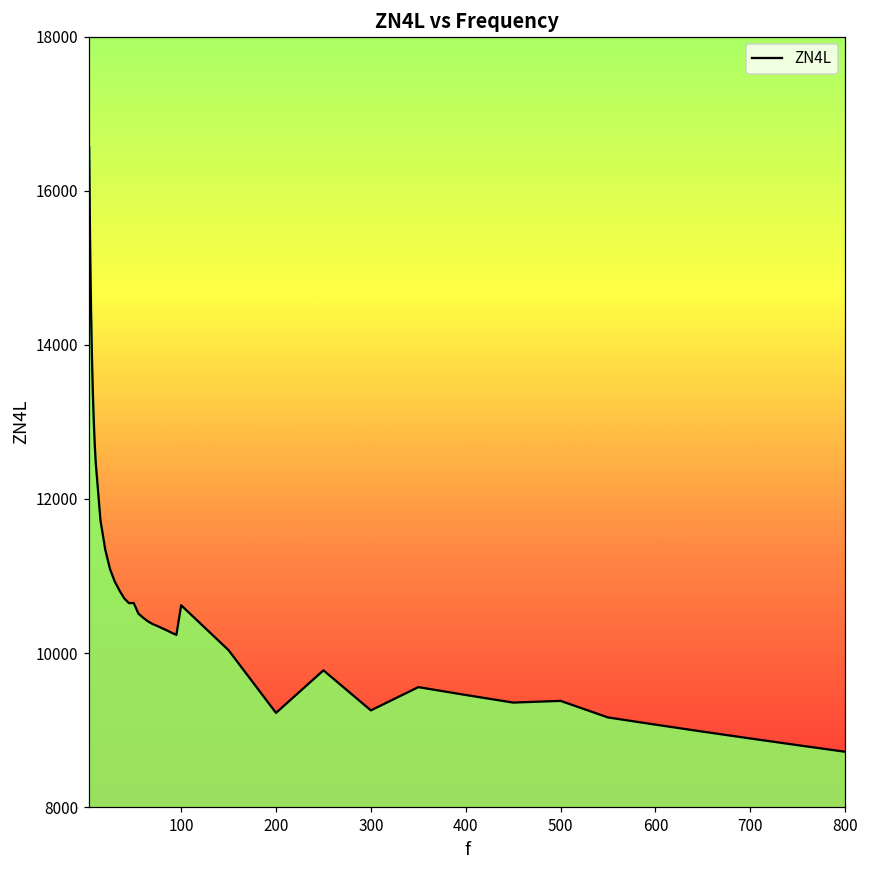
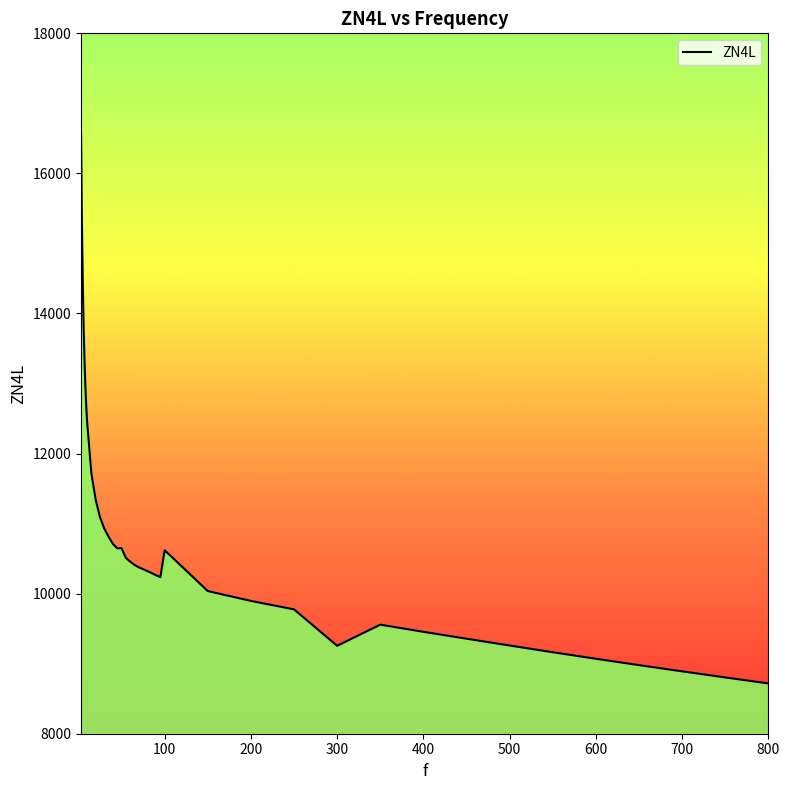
200: 9200 -> 9900
500: 9400 -> 9300
